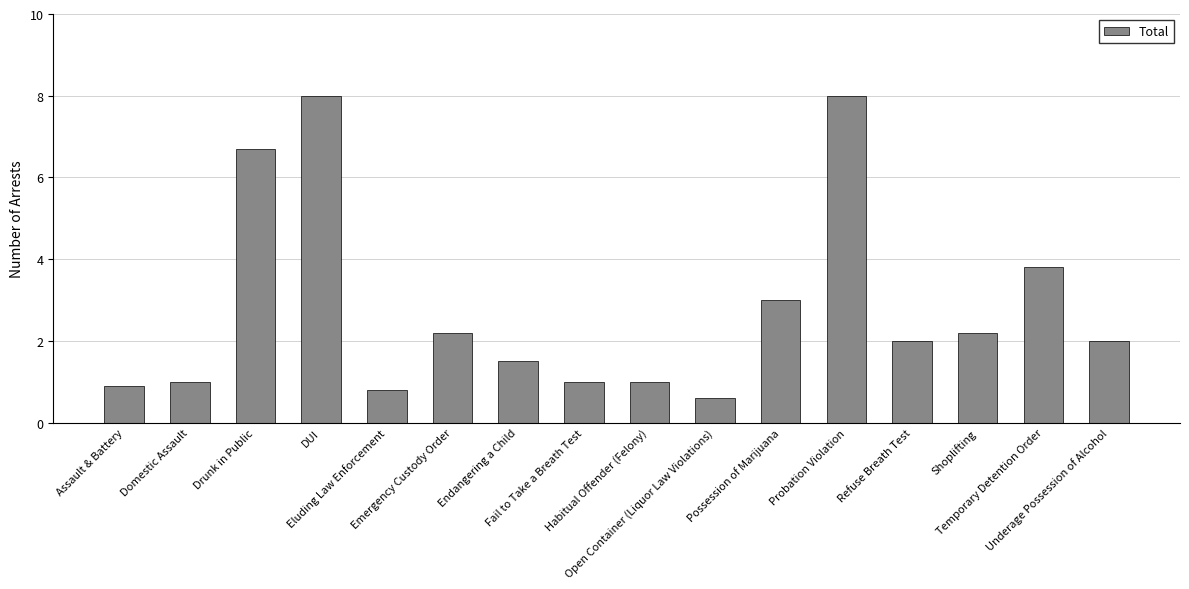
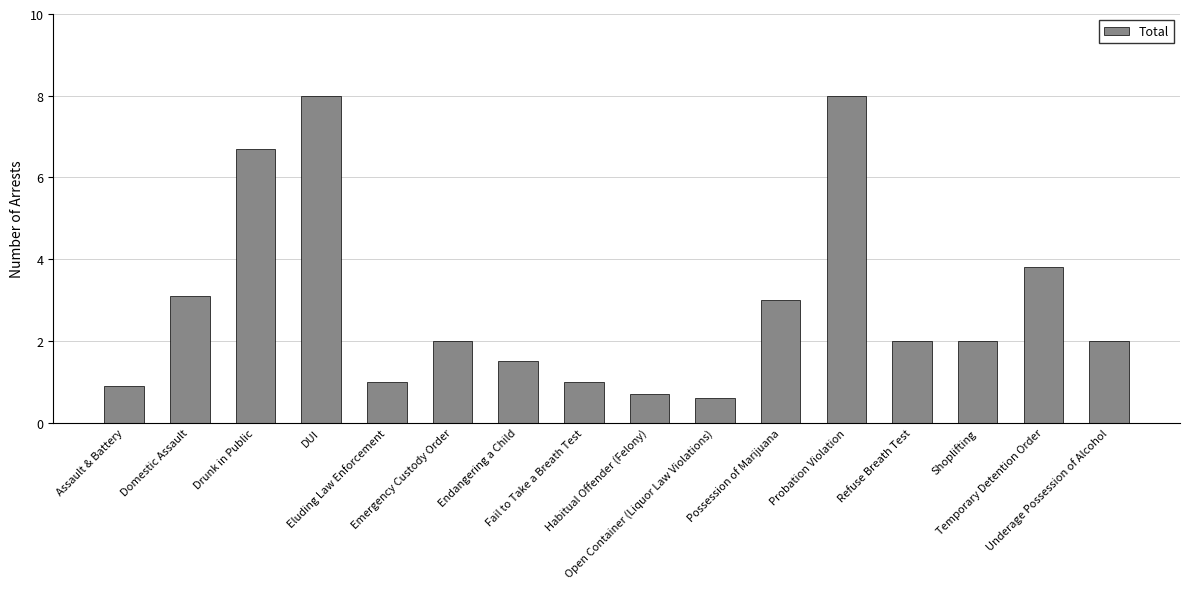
Domestic Assault: 1.0 -> 3.1
Eluding Law Enforcement: 0.8 -> 1.0
Emergency Custody Order: 2.2 -> 2.0
Habitual Offender (Felony): 1.0 -> 0.7
Shoplifting: 2.2 -> 2.0
